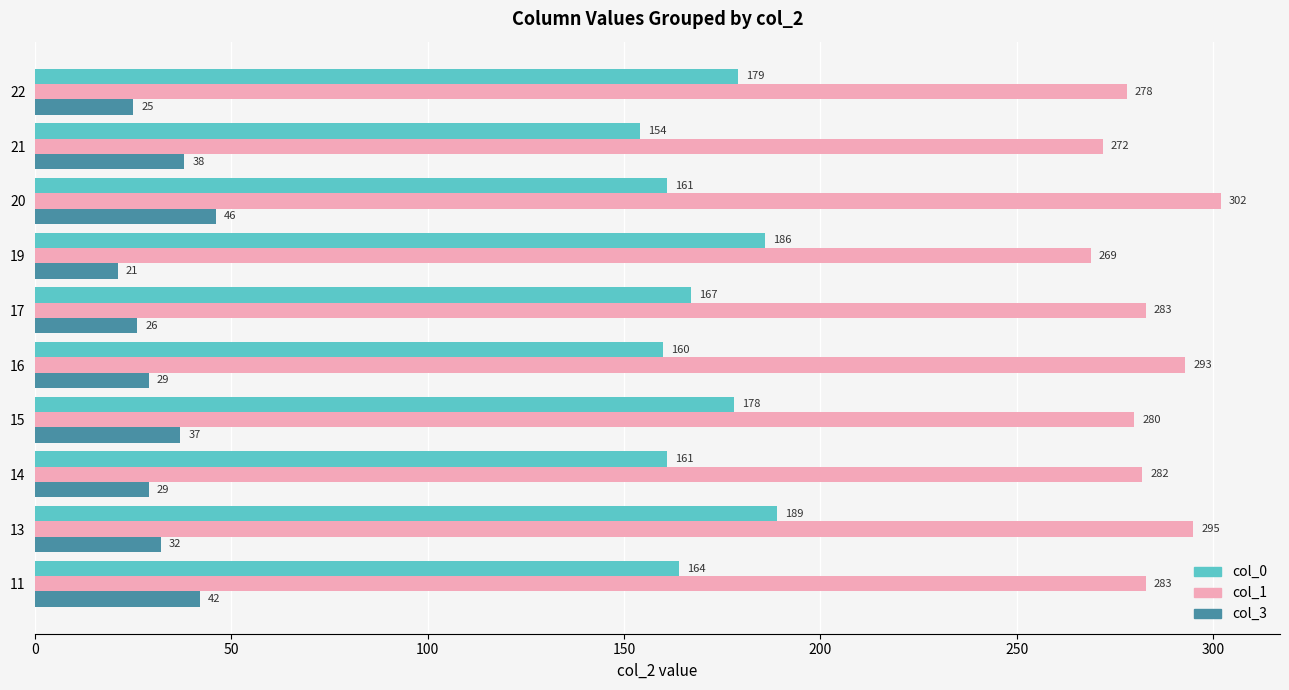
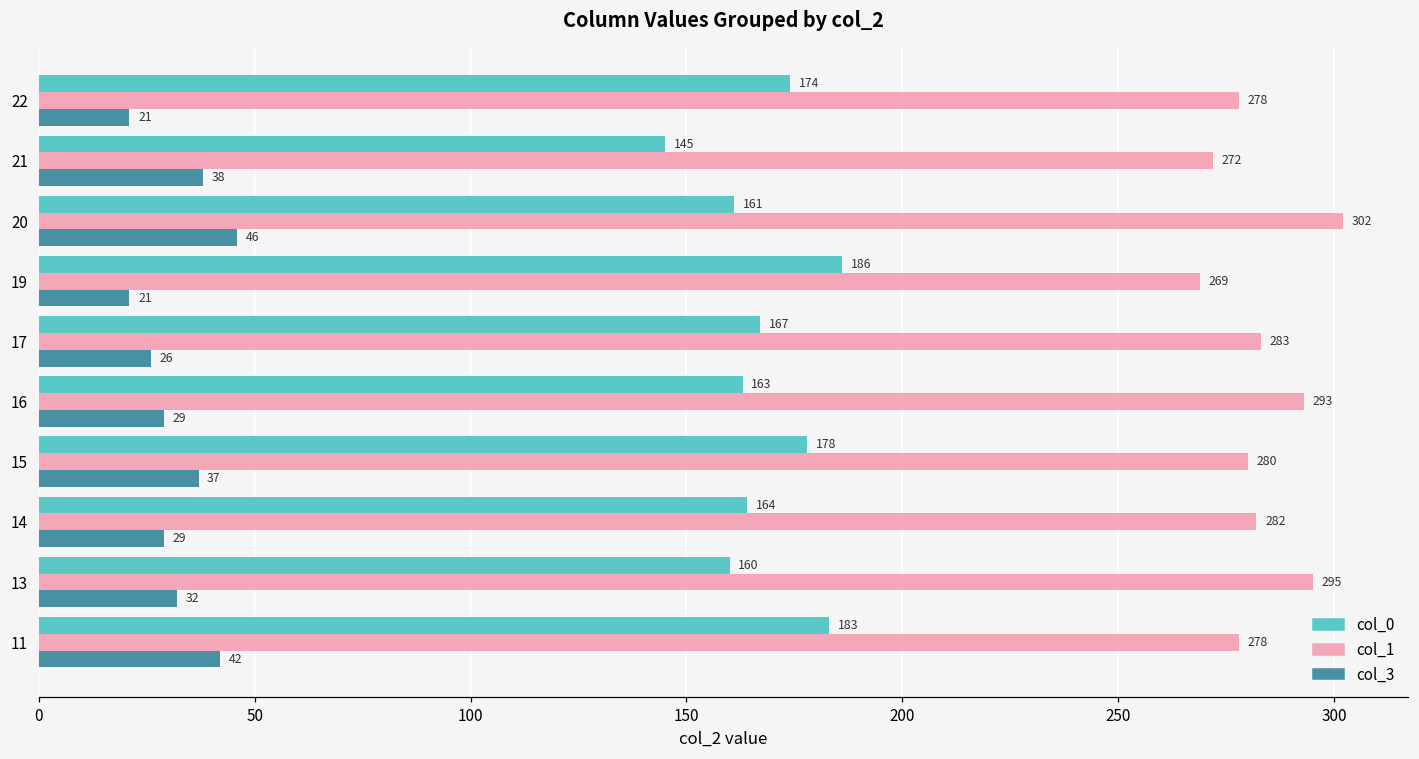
col_0, 22: 179 -> 174
col_3, 22: 25 -> 21
col_0, 21: 154 -> 145
col_0, 16: 160 -> 163
col_0, 14: 161 -> 164
col_0, 13: 189 -> 160
col_0, 11: 164 -> 183
col_1, 11: 283 -> 278
